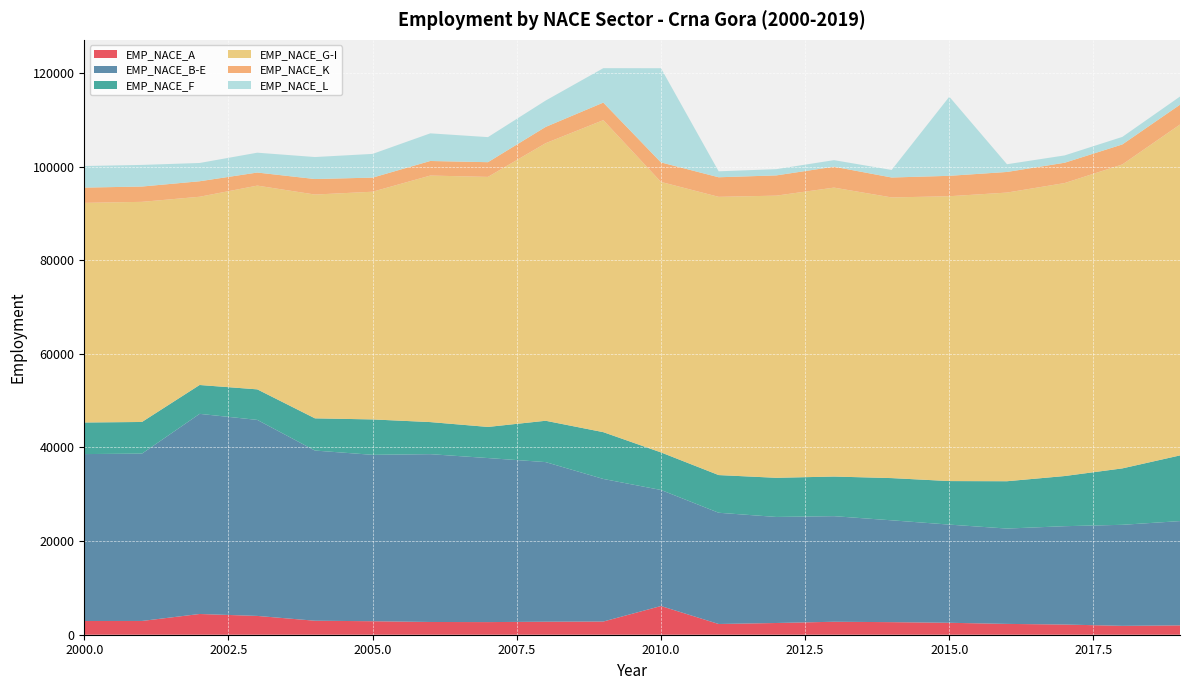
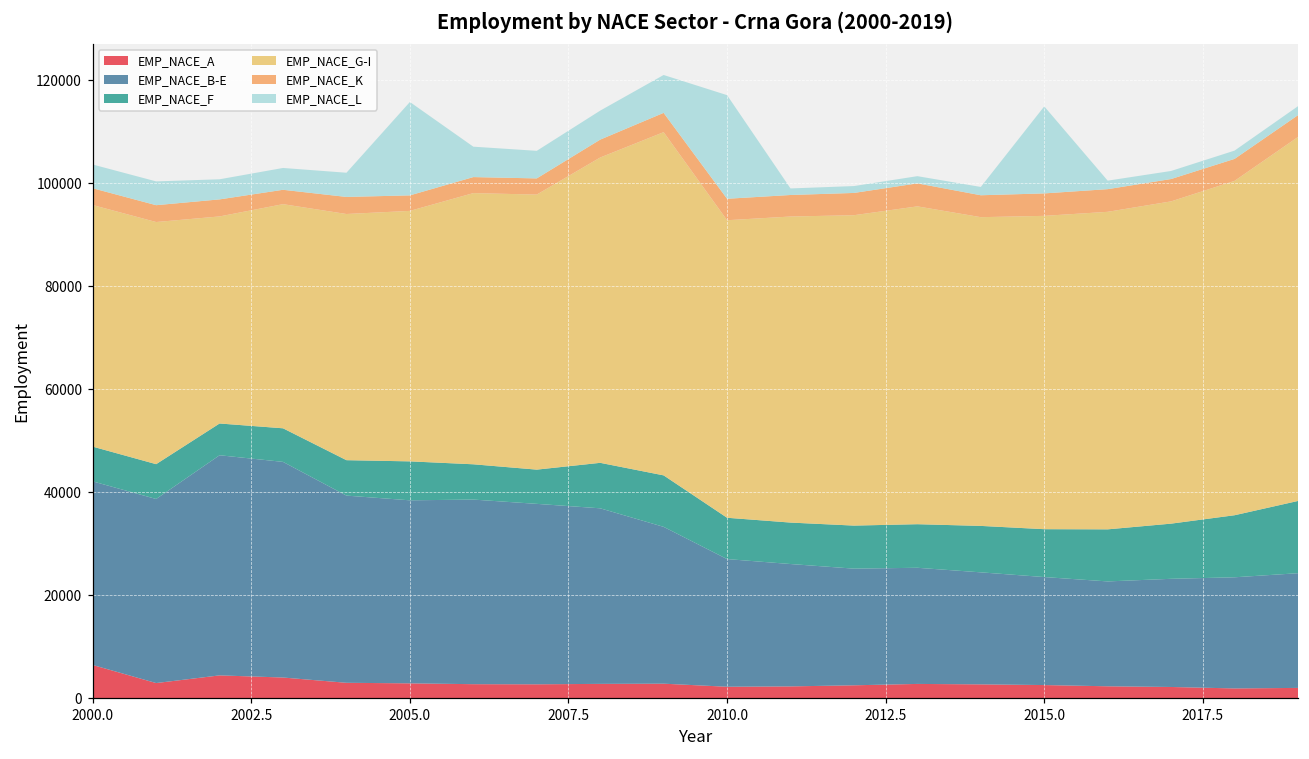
EMP_NACE_A, 2000.0: 3000 -> 6000
EMP_NACE_L, 2005.0: 5000 -> 18000
EMP_NACE_A, 2010.0: 6000 -> 2000
